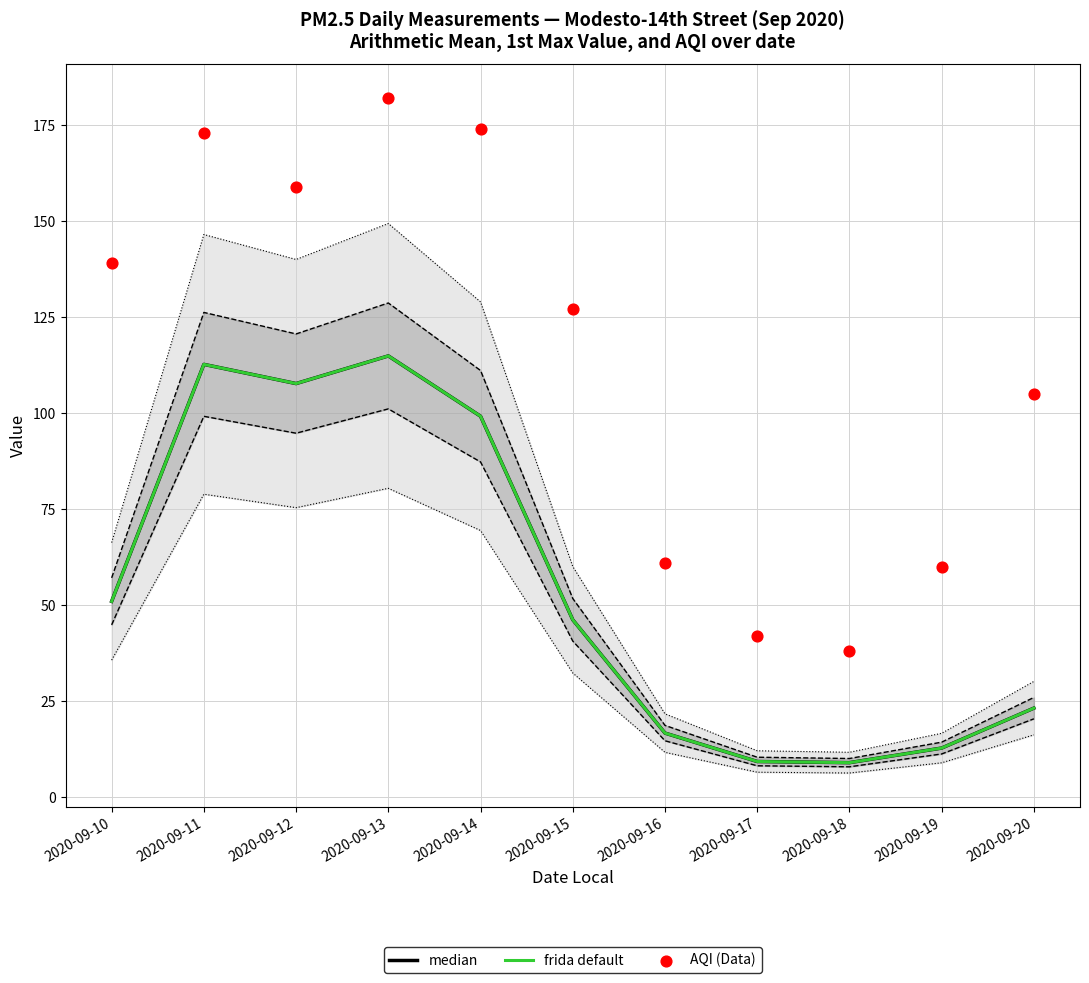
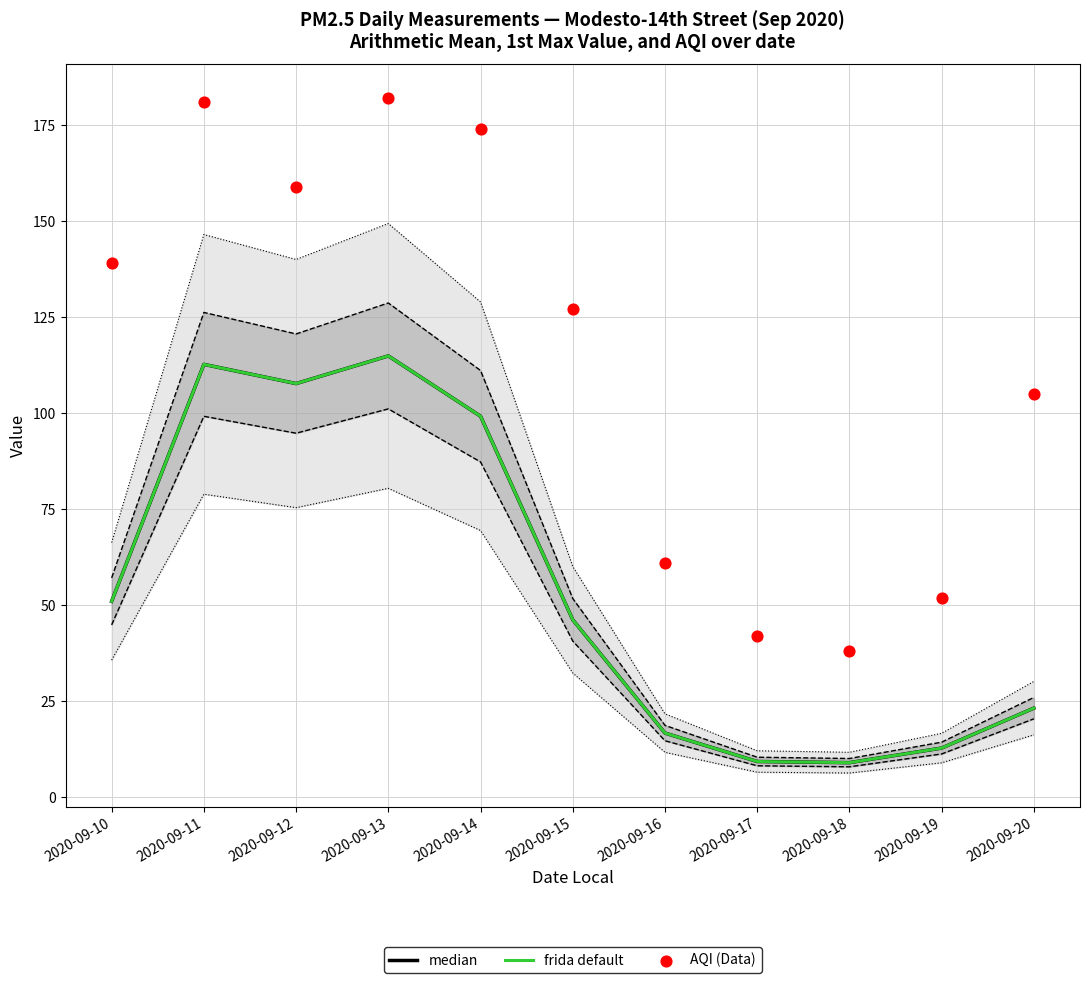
AQI (Data), 2020-09-11: 173 -> 181
AQI (Data), 2020-09-19: 60 -> 52
